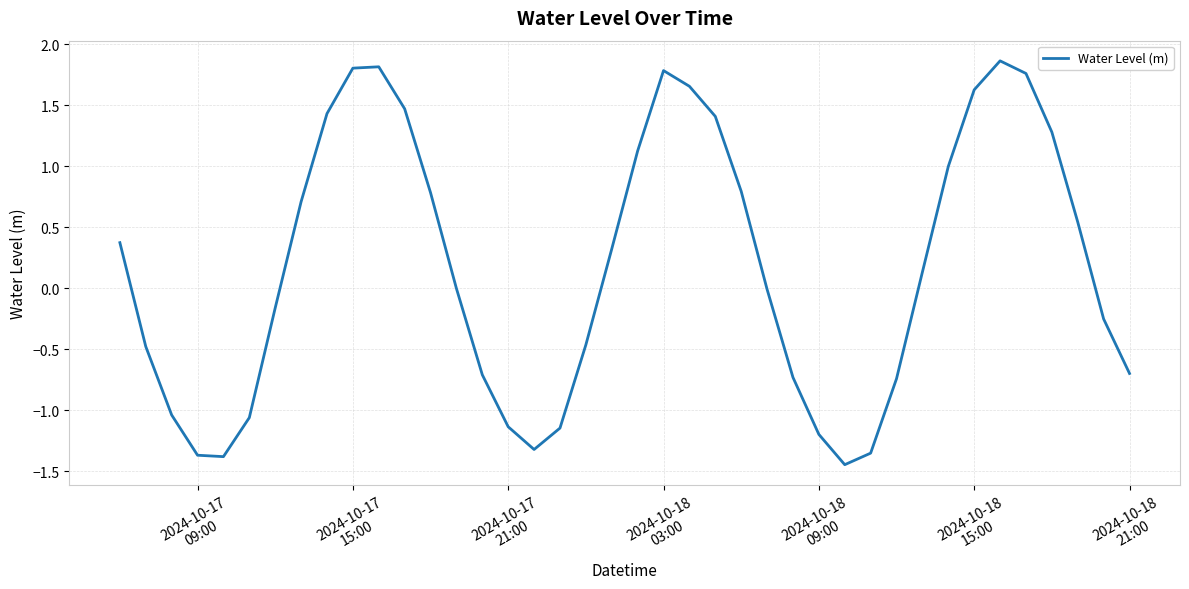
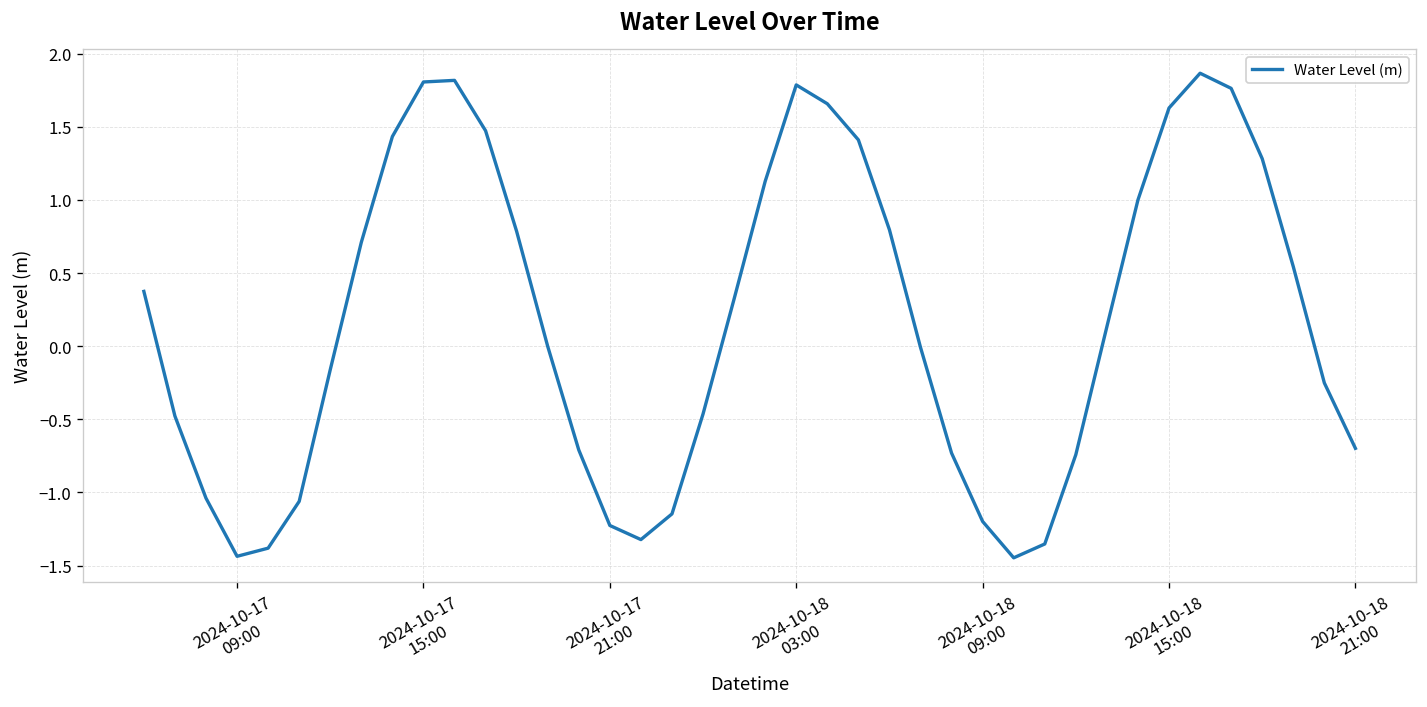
2024-10-17 09:00: -1.37 -> -1.44
2024-10-17 21:00: -1.14 -> -1.23
